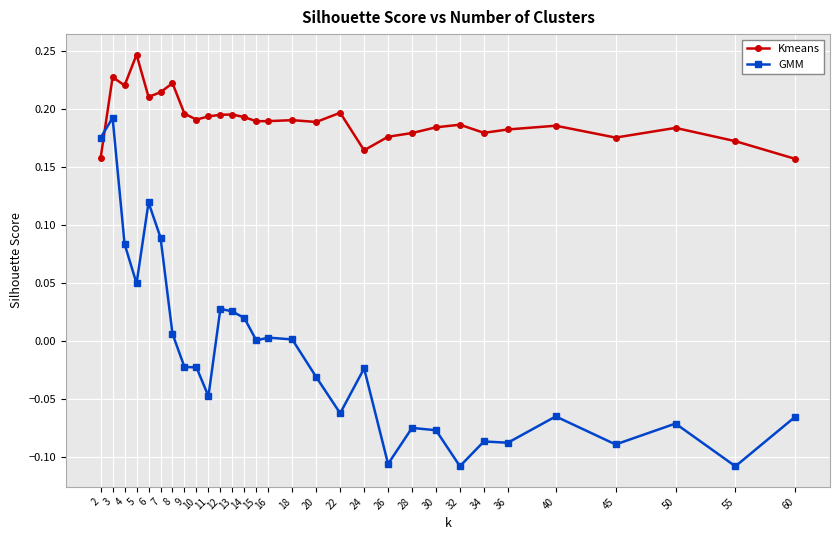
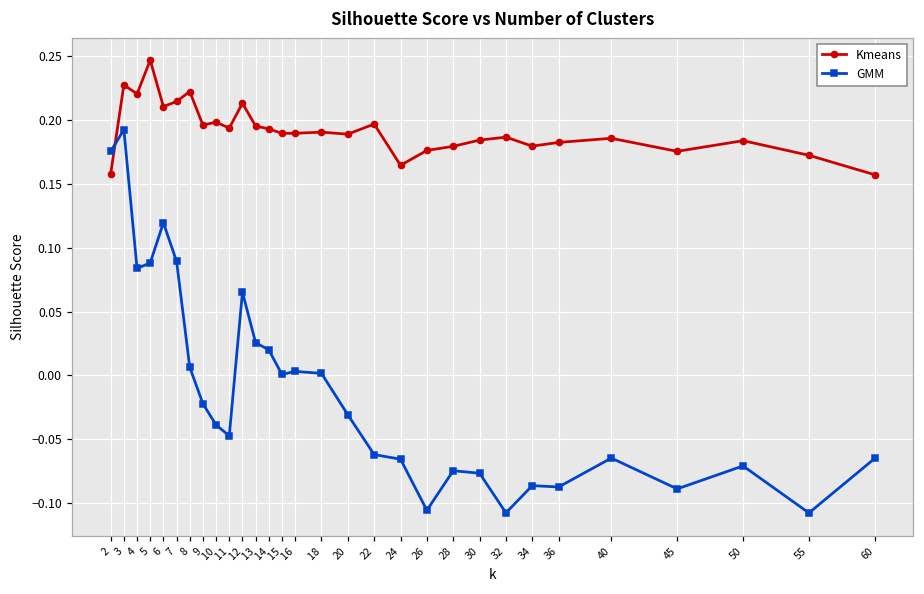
GMM, 5: 0.050 -> 0.088
Kmeans, 10: 0.191 -> 0.198
GMM, 10: -0.023 -> -0.039
Kmeans, 12: 0.195 -> 0.213
GMM, 12: 0.028 -> 0.065
GMM, 24: -0.023 -> -0.066
